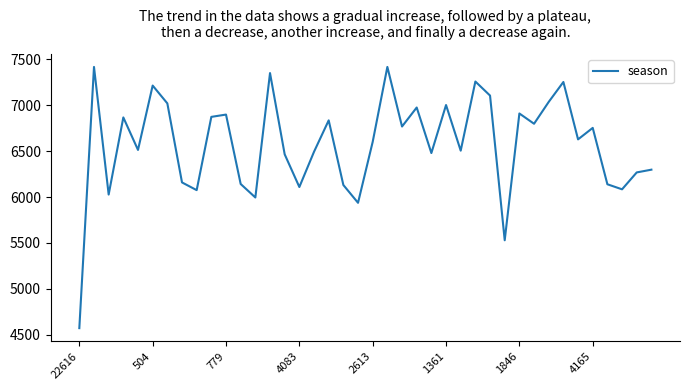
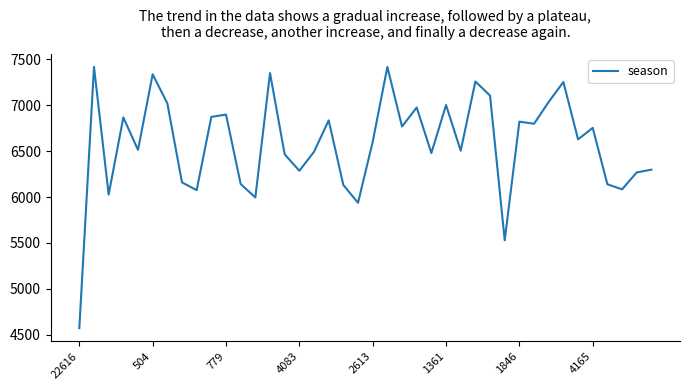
504: 7200 -> 7300
4083: 6100 -> 6300
1846: 6900 -> 6800
